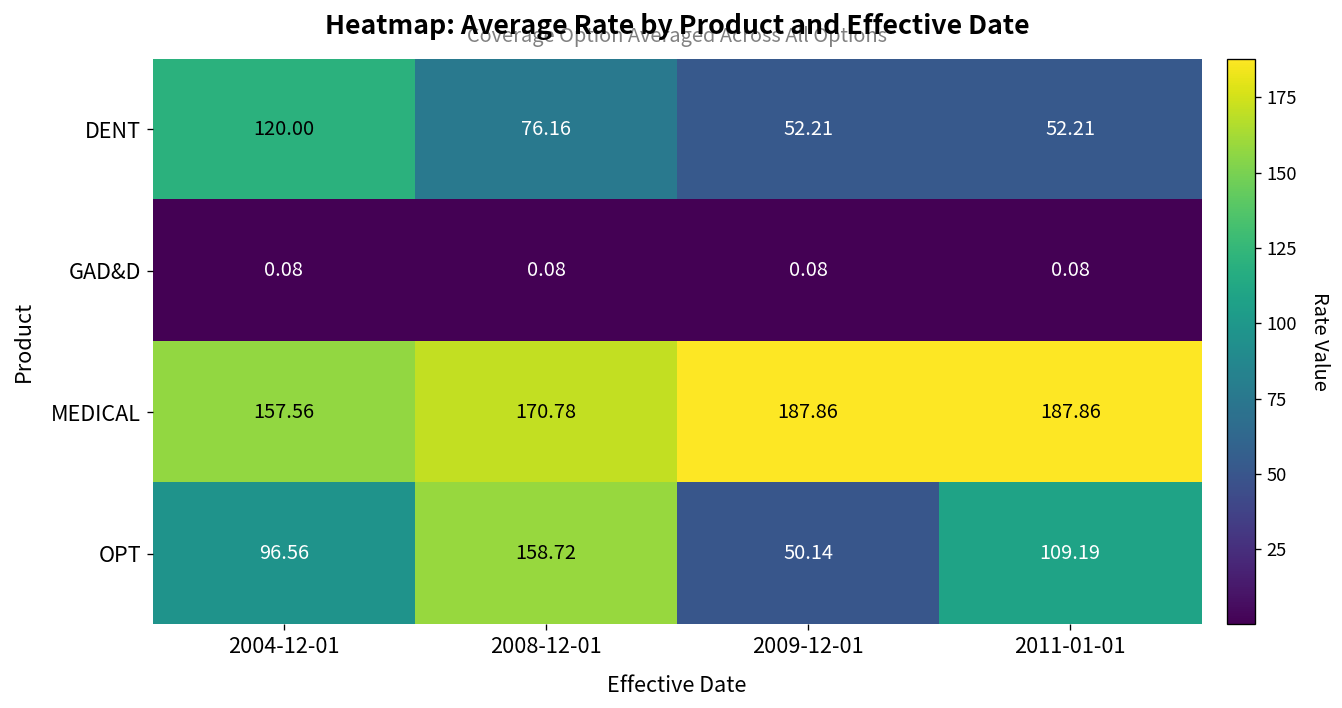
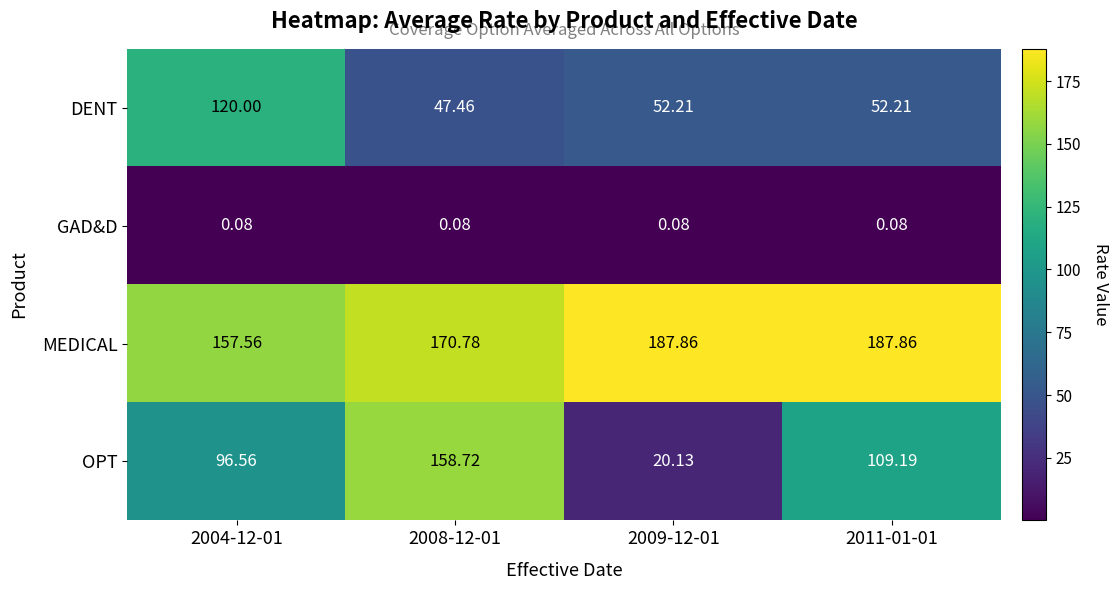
DENT, 2008-12-01: 76.16 -> 47.46
OPT, 2009-12-01: 50.14 -> 20.13
